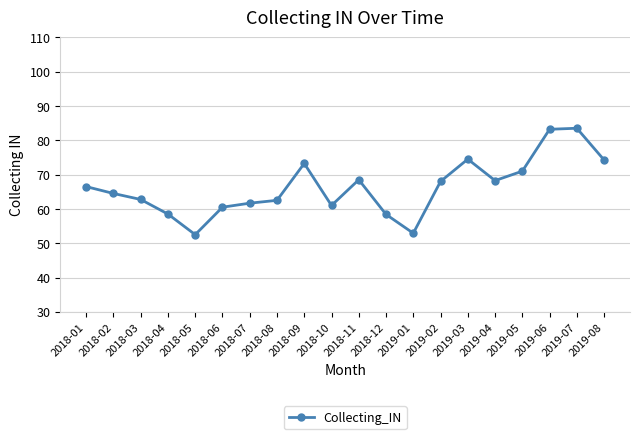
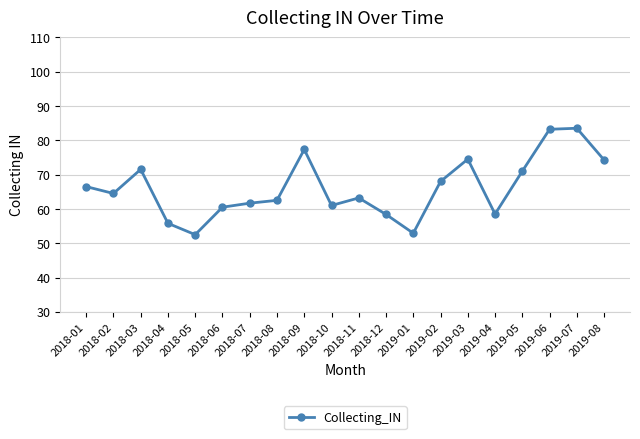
2018-03: 63 -> 72
2018-04: 59 -> 56
2018-09: 73 -> 77
2018-11: 69 -> 63
2019-04: 68 -> 59
